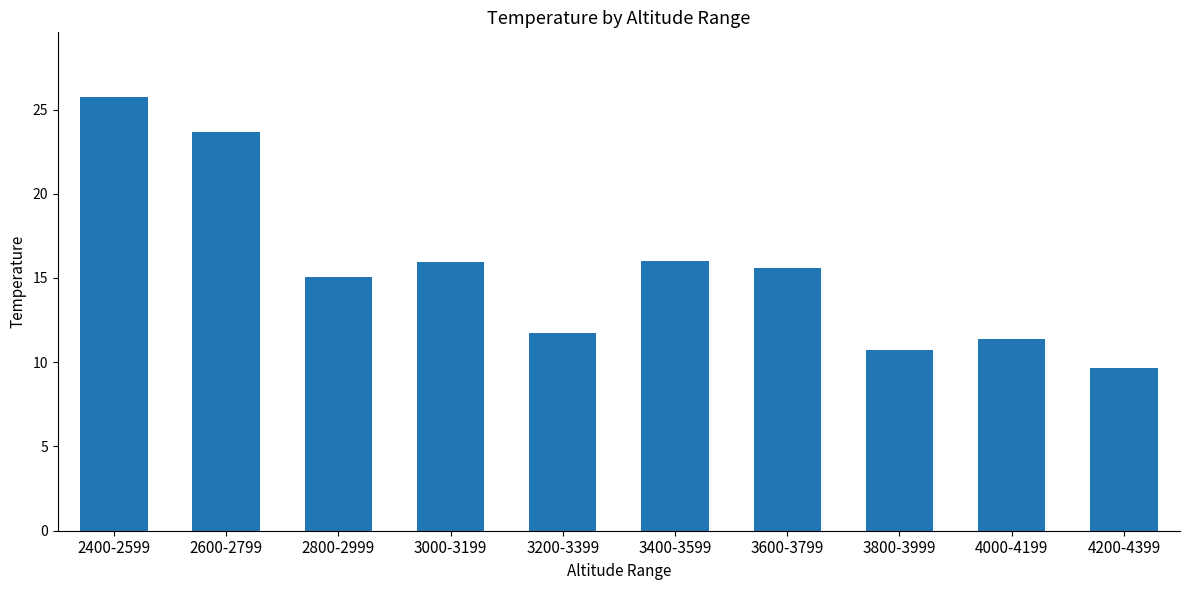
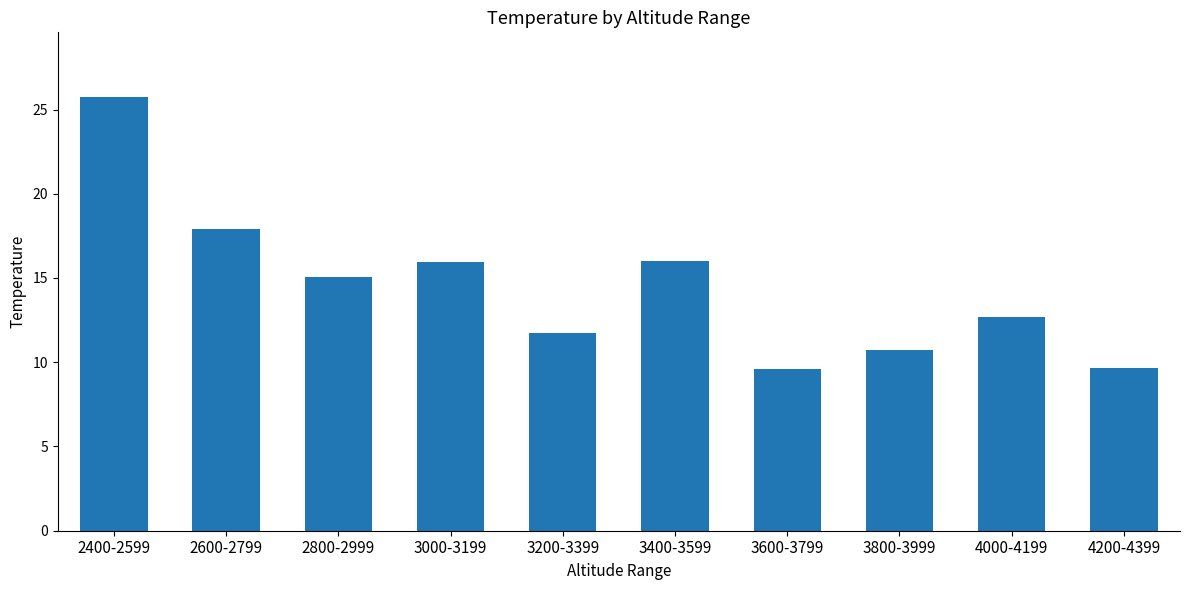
2600-2799: 23.7 -> 17.9
3600-3799: 15.6 -> 9.6
4000-4199: 11.4 -> 12.7
